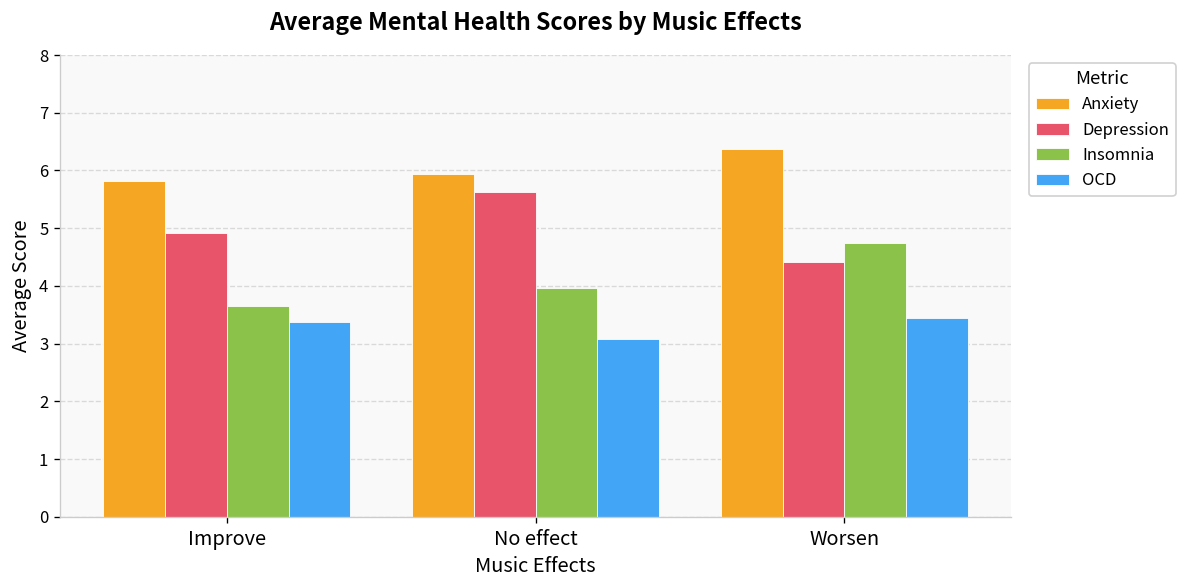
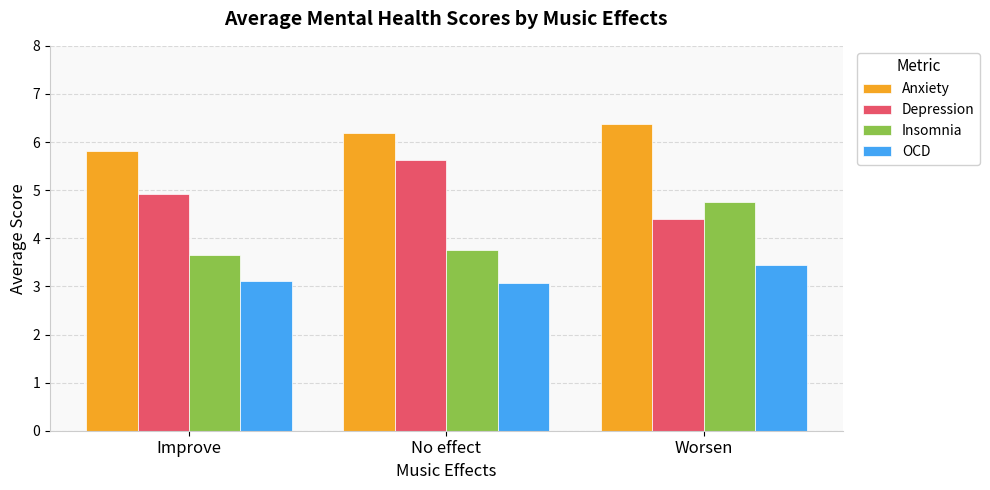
OCD, Improve: 3.4 -> 3.1
Anxiety, No effect: 5.9 -> 6.2
Insomnia, No effect: 4.0 -> 3.8
